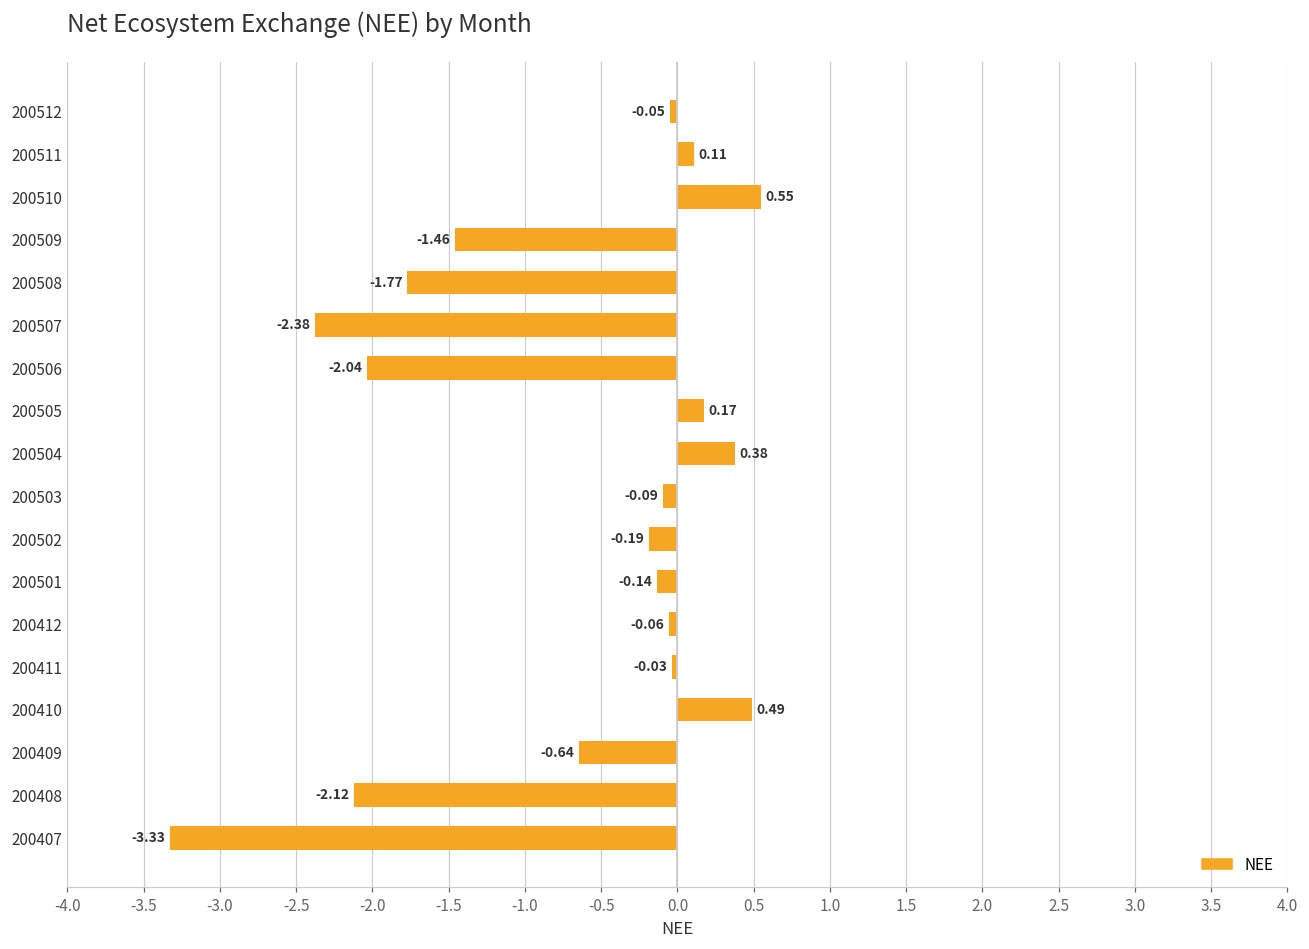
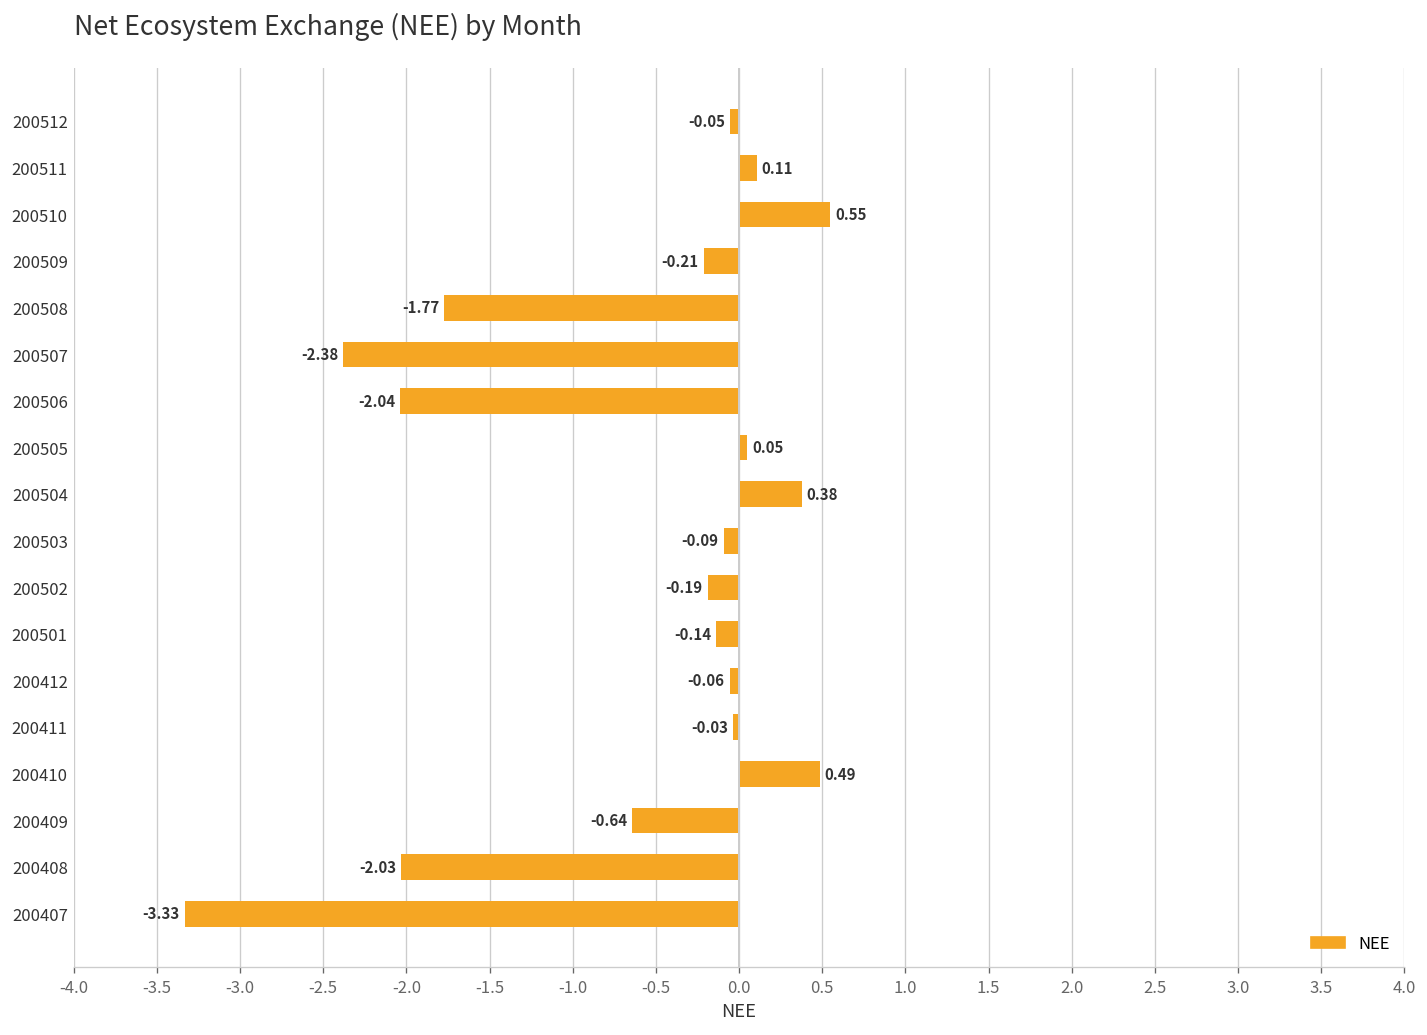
200509: -1.46 -> -0.21
200505: 0.17 -> 0.05
200408: -2.12 -> -2.03
